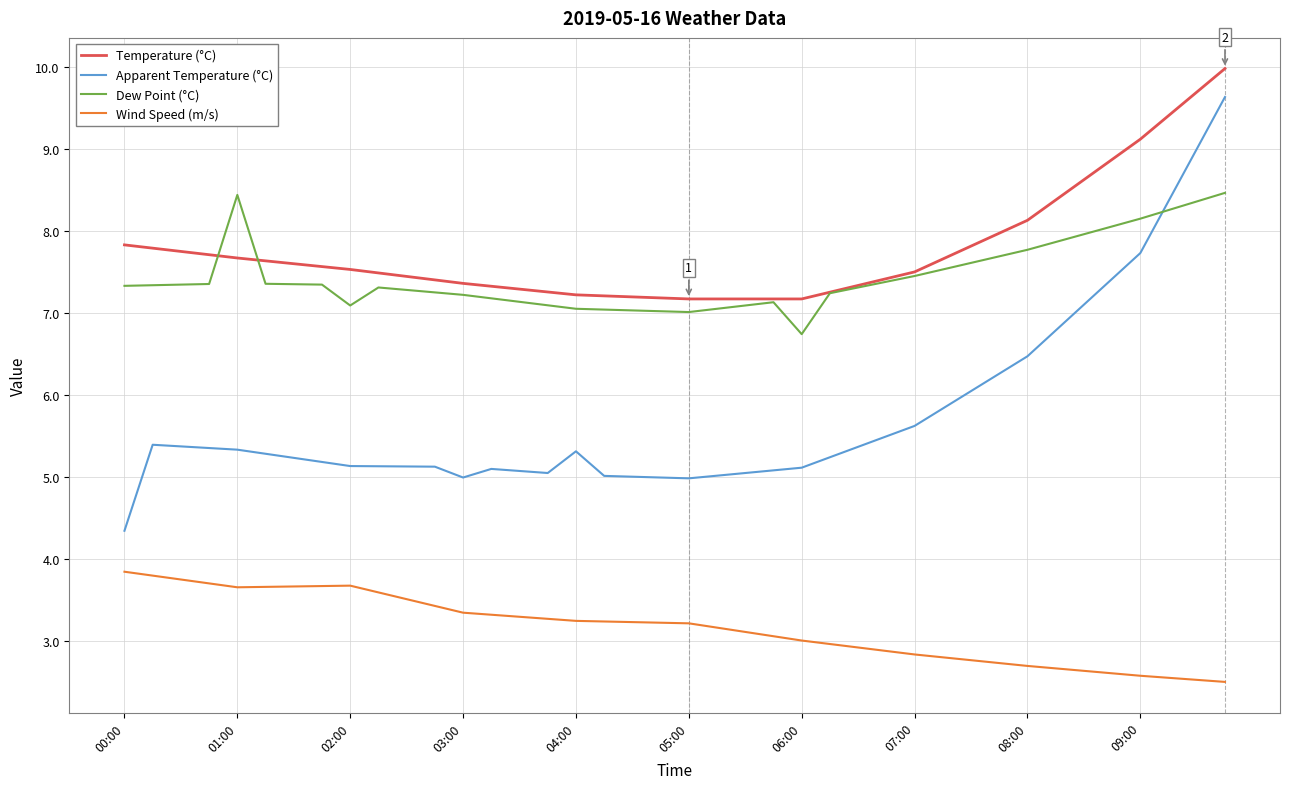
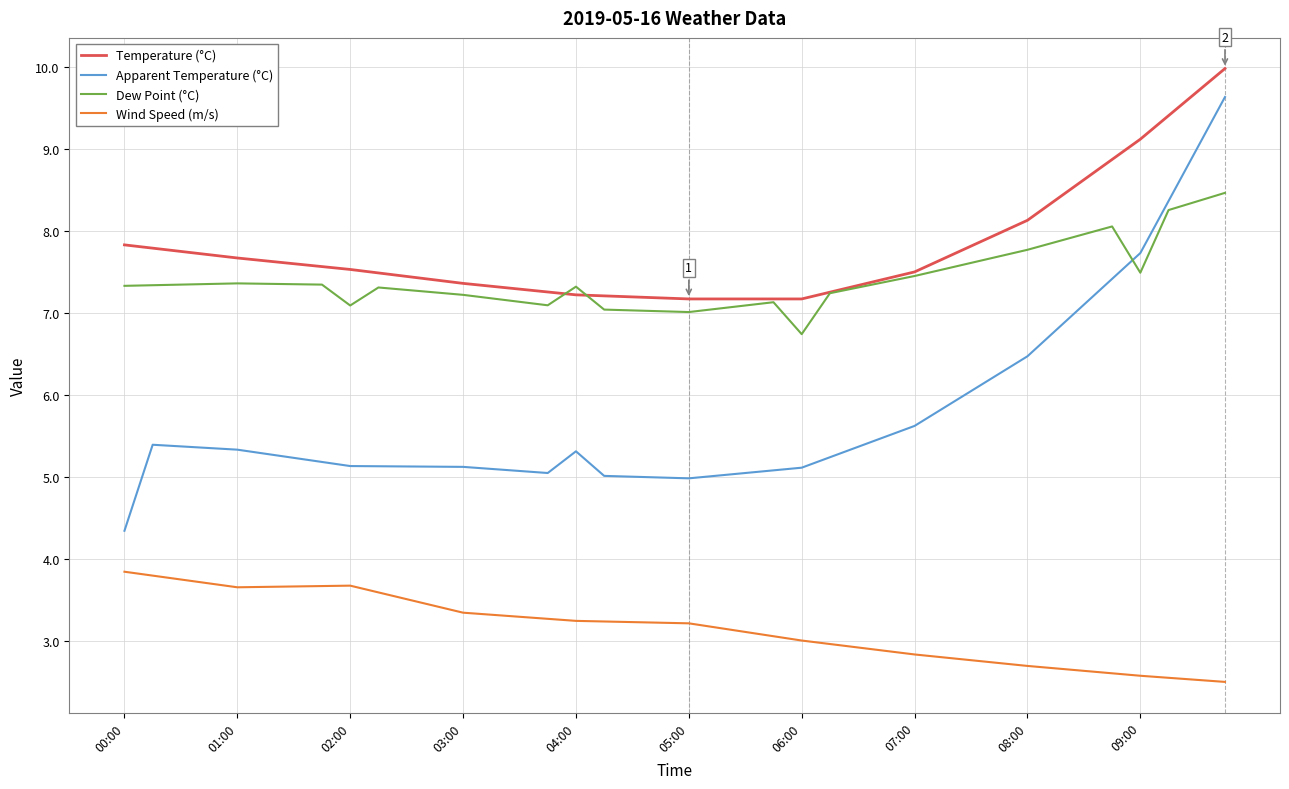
Dew Point (°C), 01:00: 8.4 -> 7.4
Apparent Temperature (°C), 03:00: 5.0 -> 5.1
Dew Point (°C), 04:00: 7.1 -> 7.3
Dew Point (°C), 09:00: 8.2 -> 7.5
